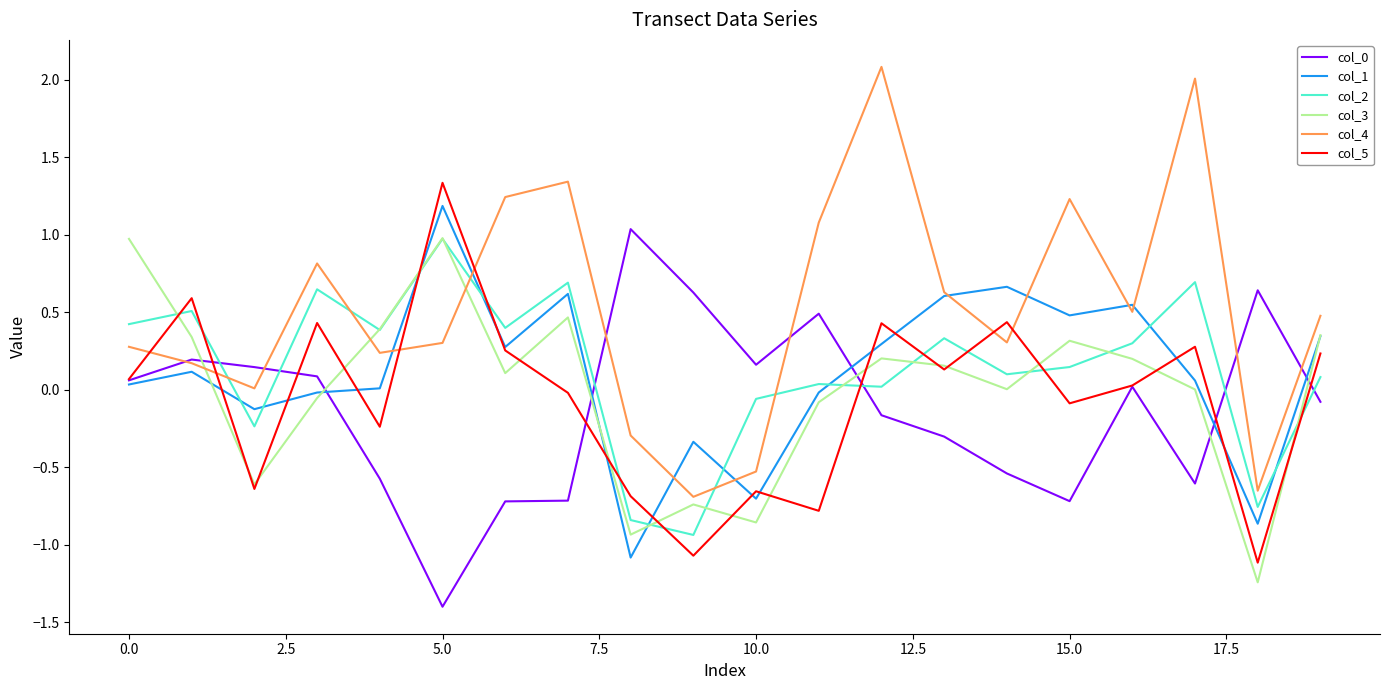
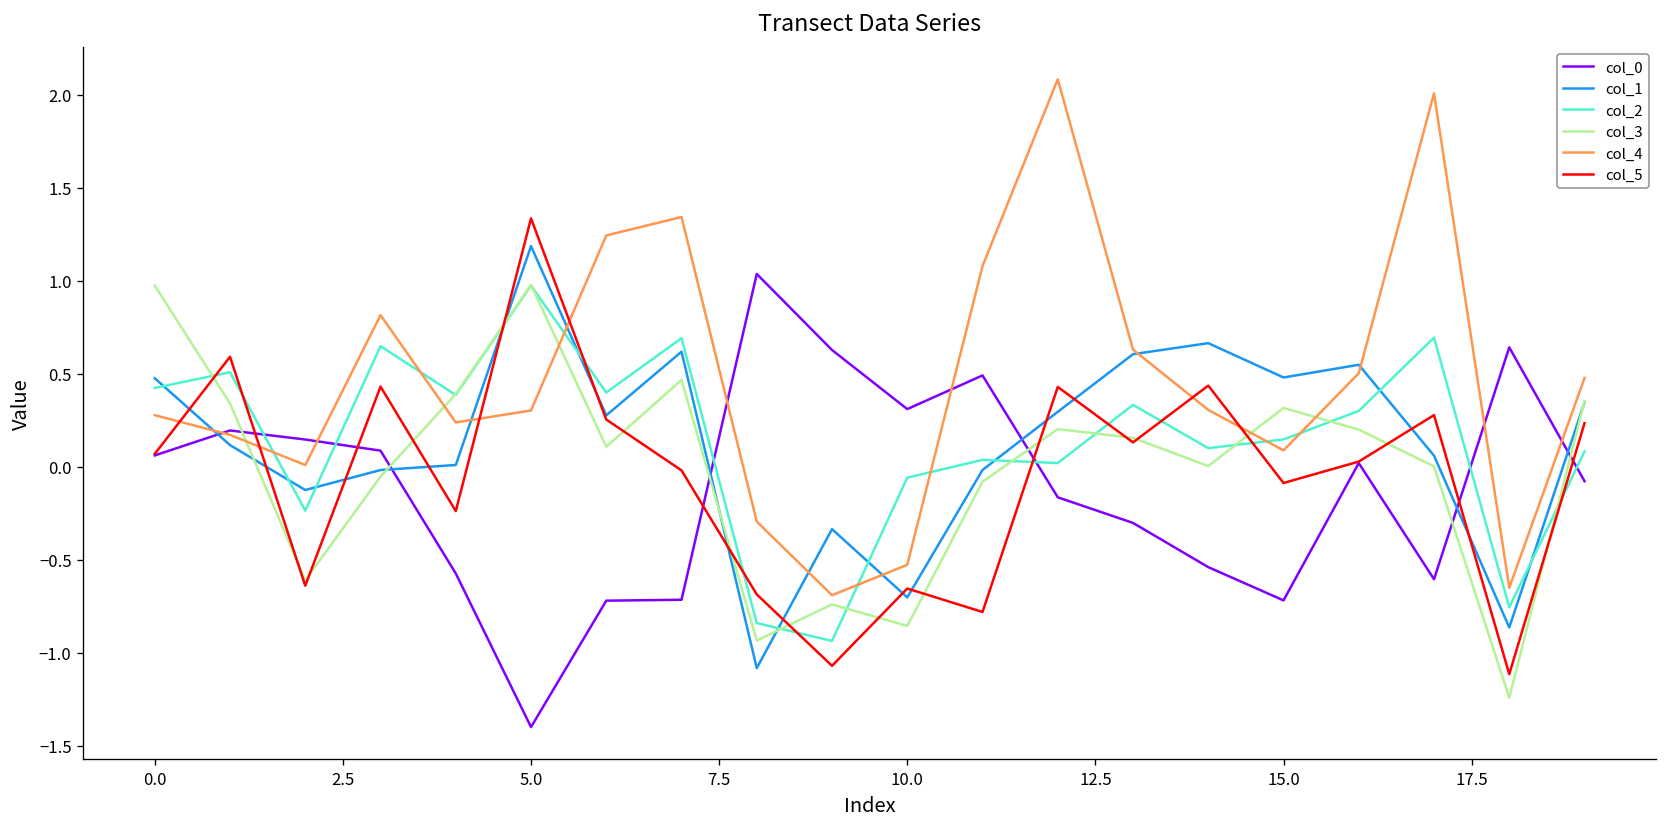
col_1, 0.0: 0.03 -> 0.48
col_0, 10.0: 0.16 -> 0.31
col_4, 15.0: 1.23 -> 0.09
